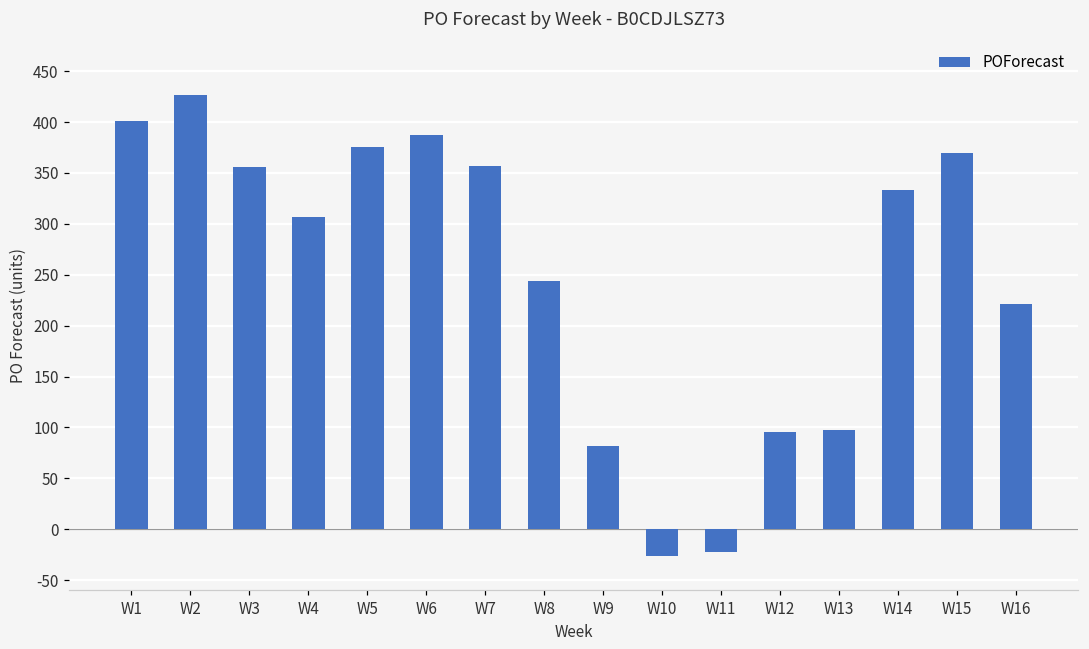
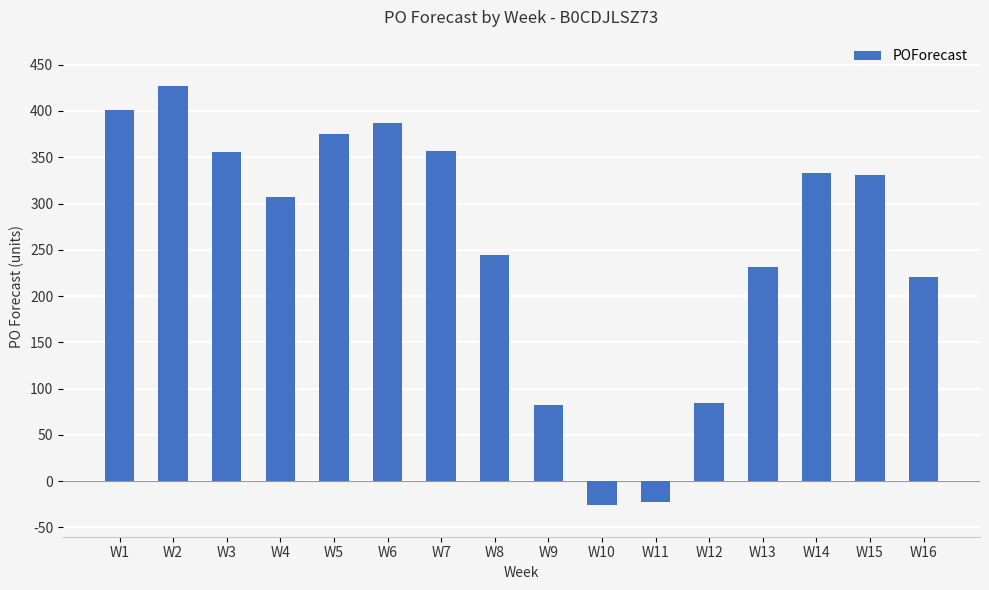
W12: 100 -> 90
W13: 100 -> 230
W15: 370 -> 330
